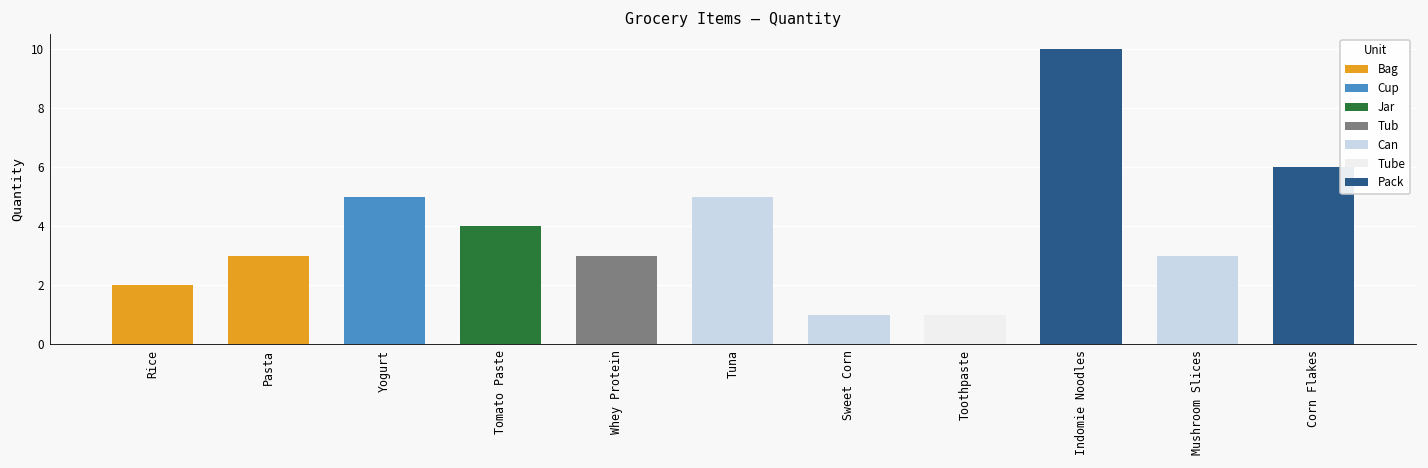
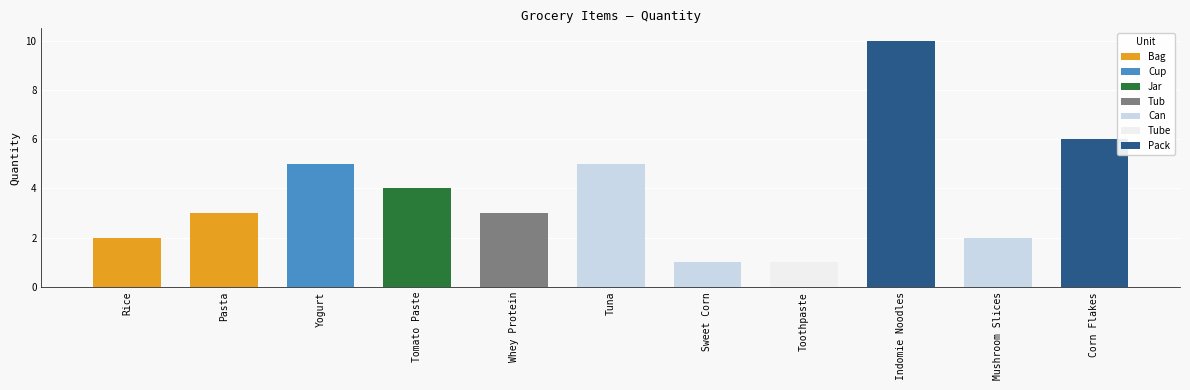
Mushroom Slices: 3 -> 2
